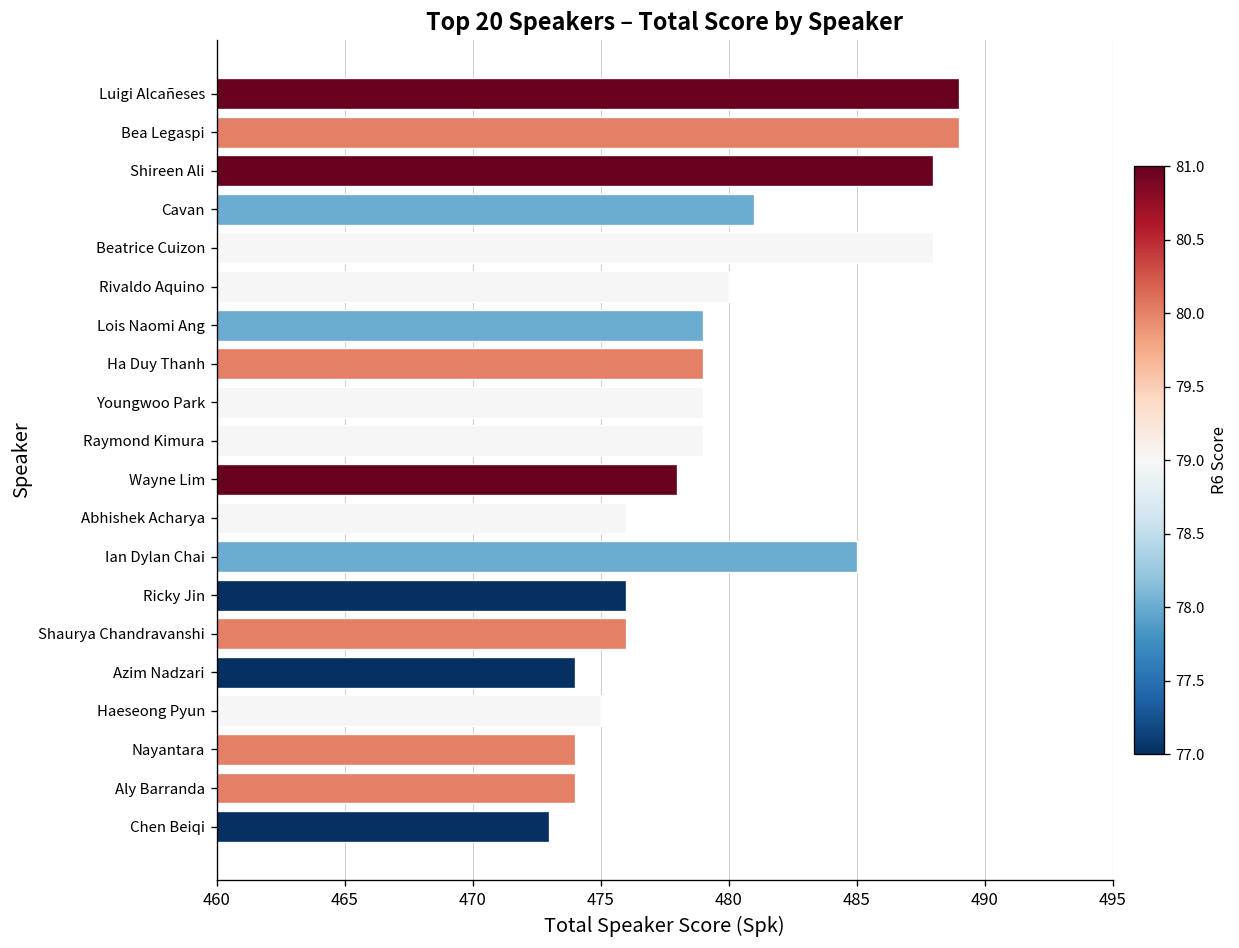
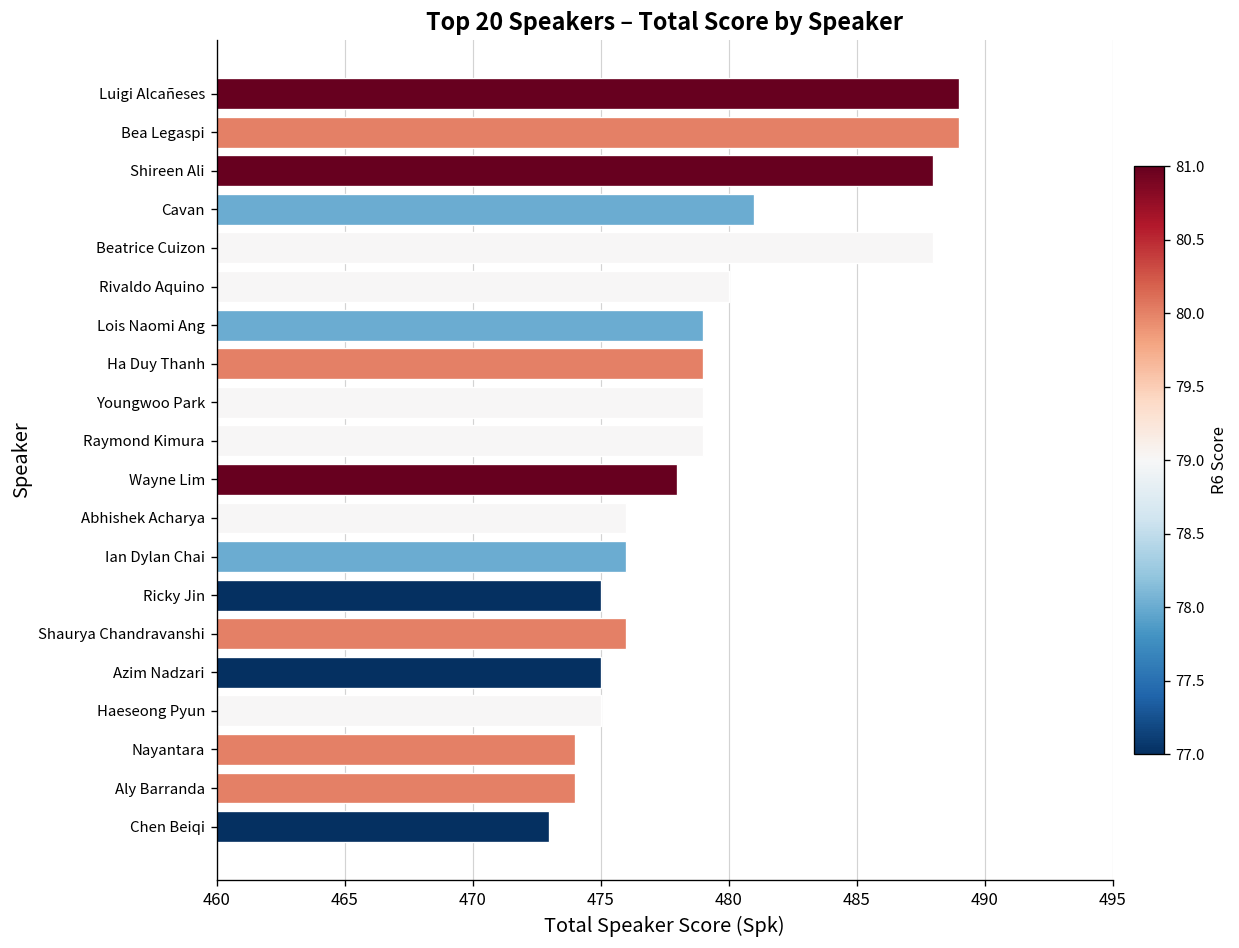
Ian Dylan Chai: 485 -> 476
Ricky Jin: 476 -> 475
Azim Nadzari: 474 -> 475
